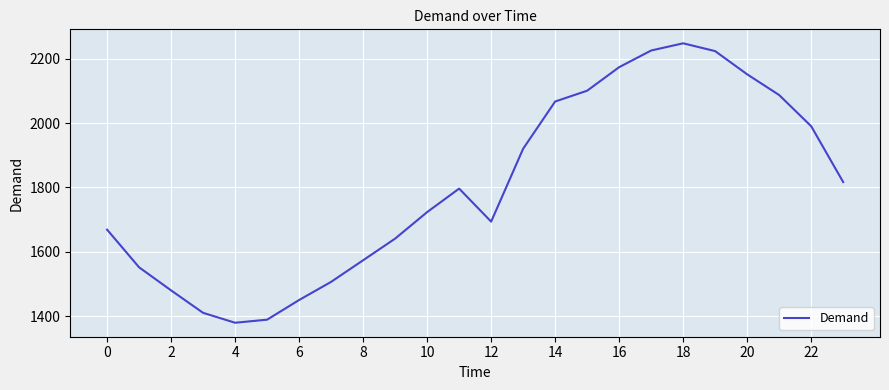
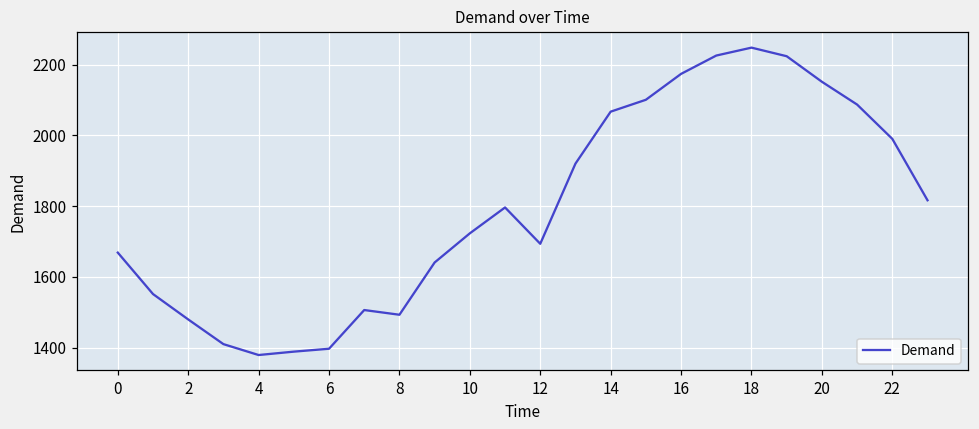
6: 1450 -> 1400
8: 1570 -> 1490
